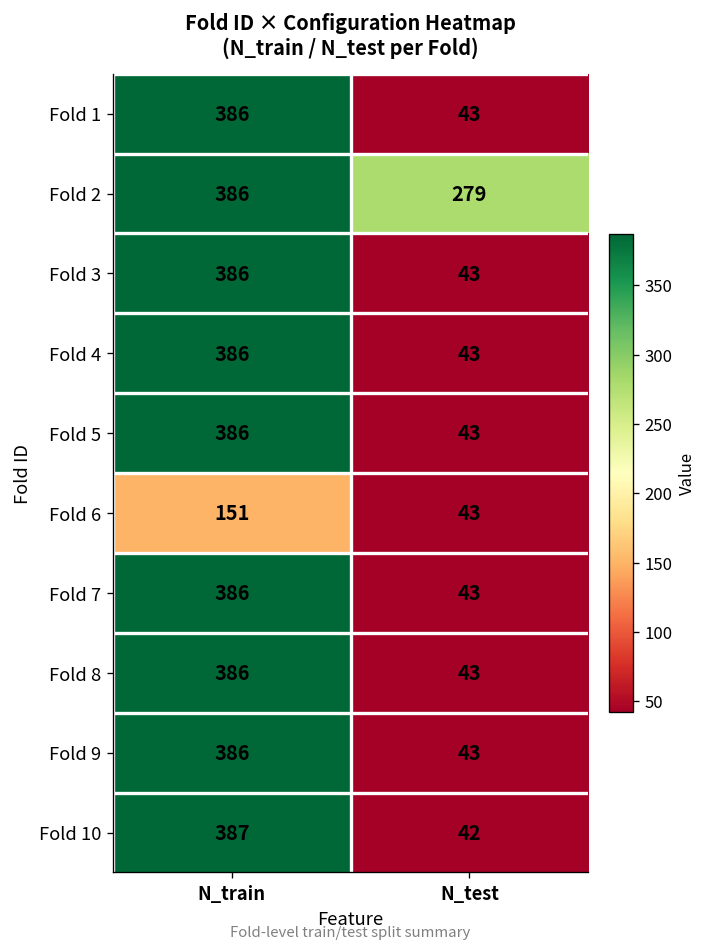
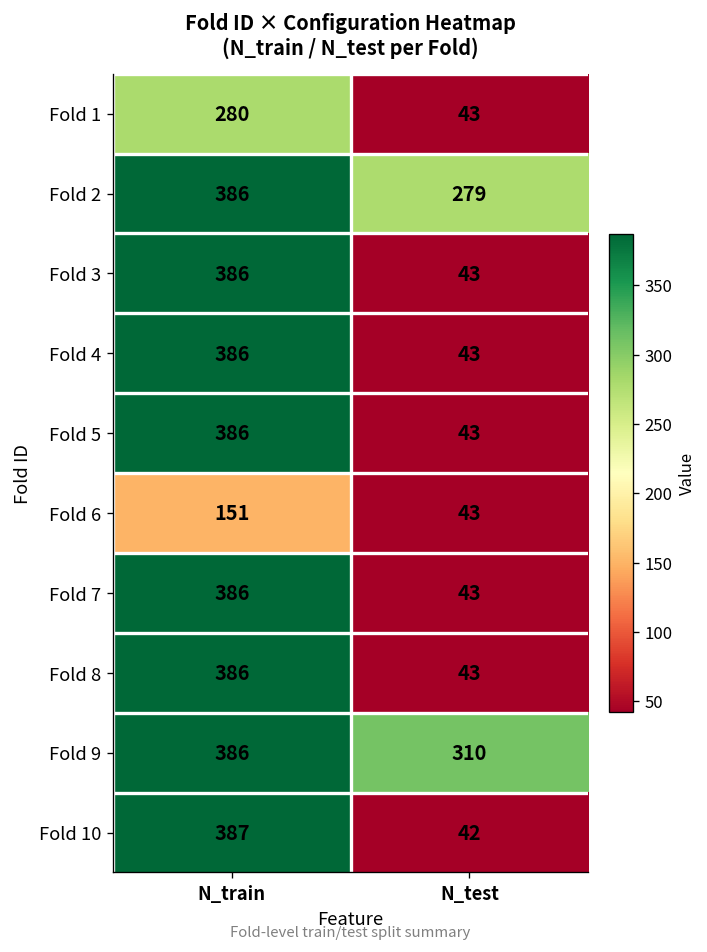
Fold 1, N_train: 386 -> 280
Fold 9, N_test: 43 -> 310
